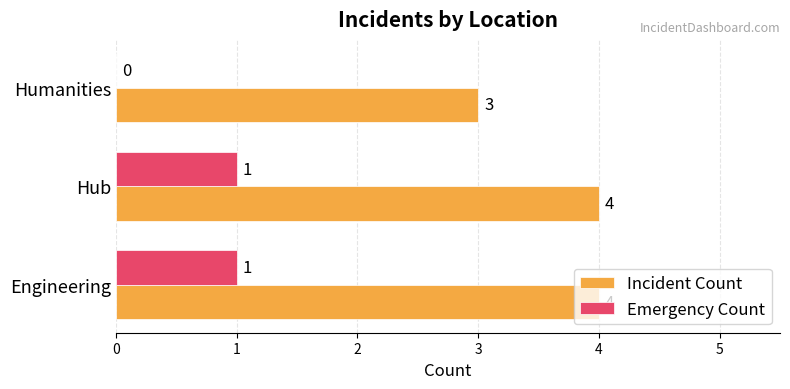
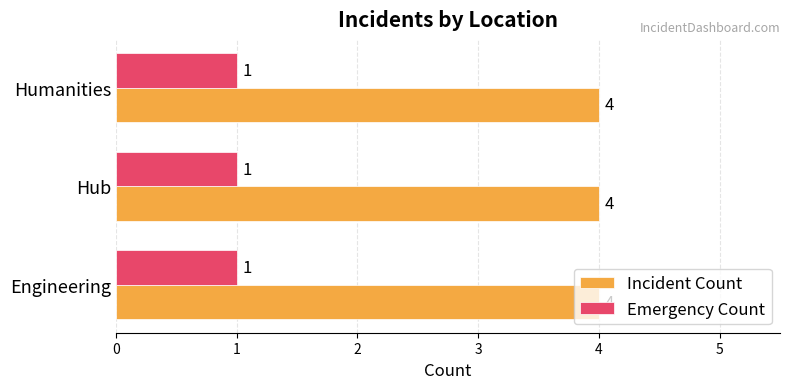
Emergency Count, Humanities: 0 -> 1
Incident Count, Humanities: 3 -> 4
